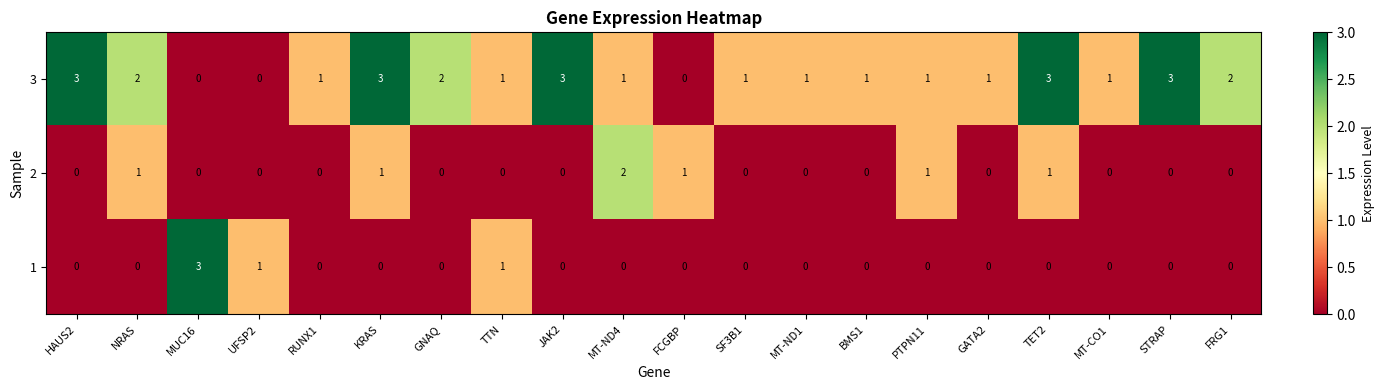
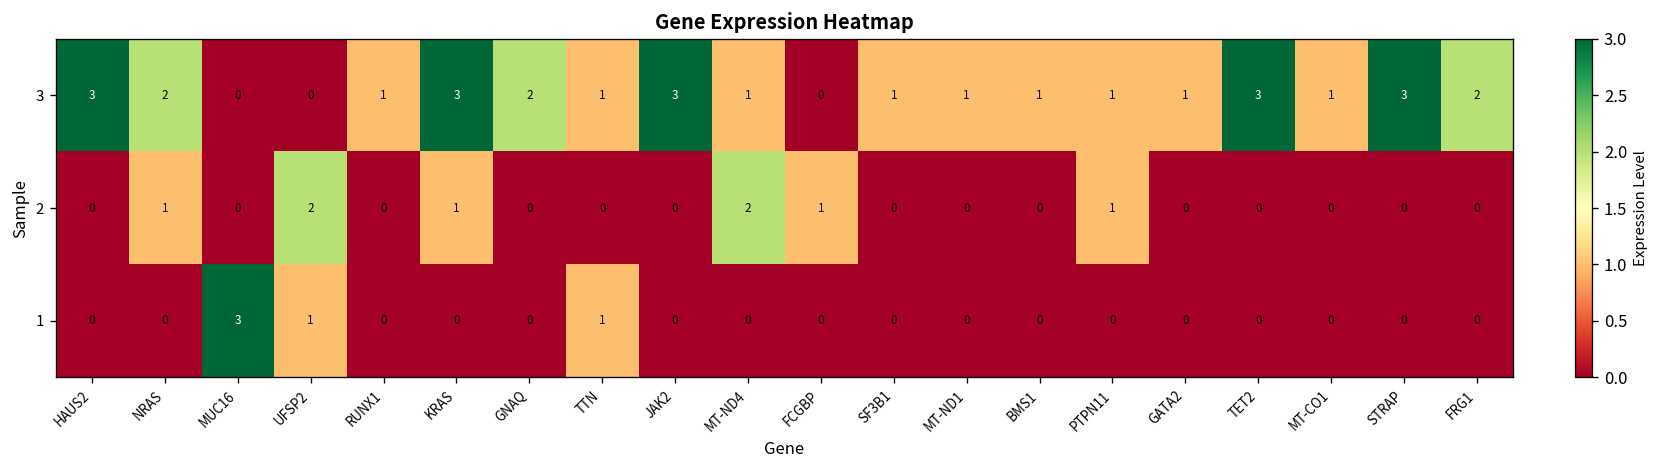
2, UFSP2: 0 -> 2
2, TET2: 1 -> 0
